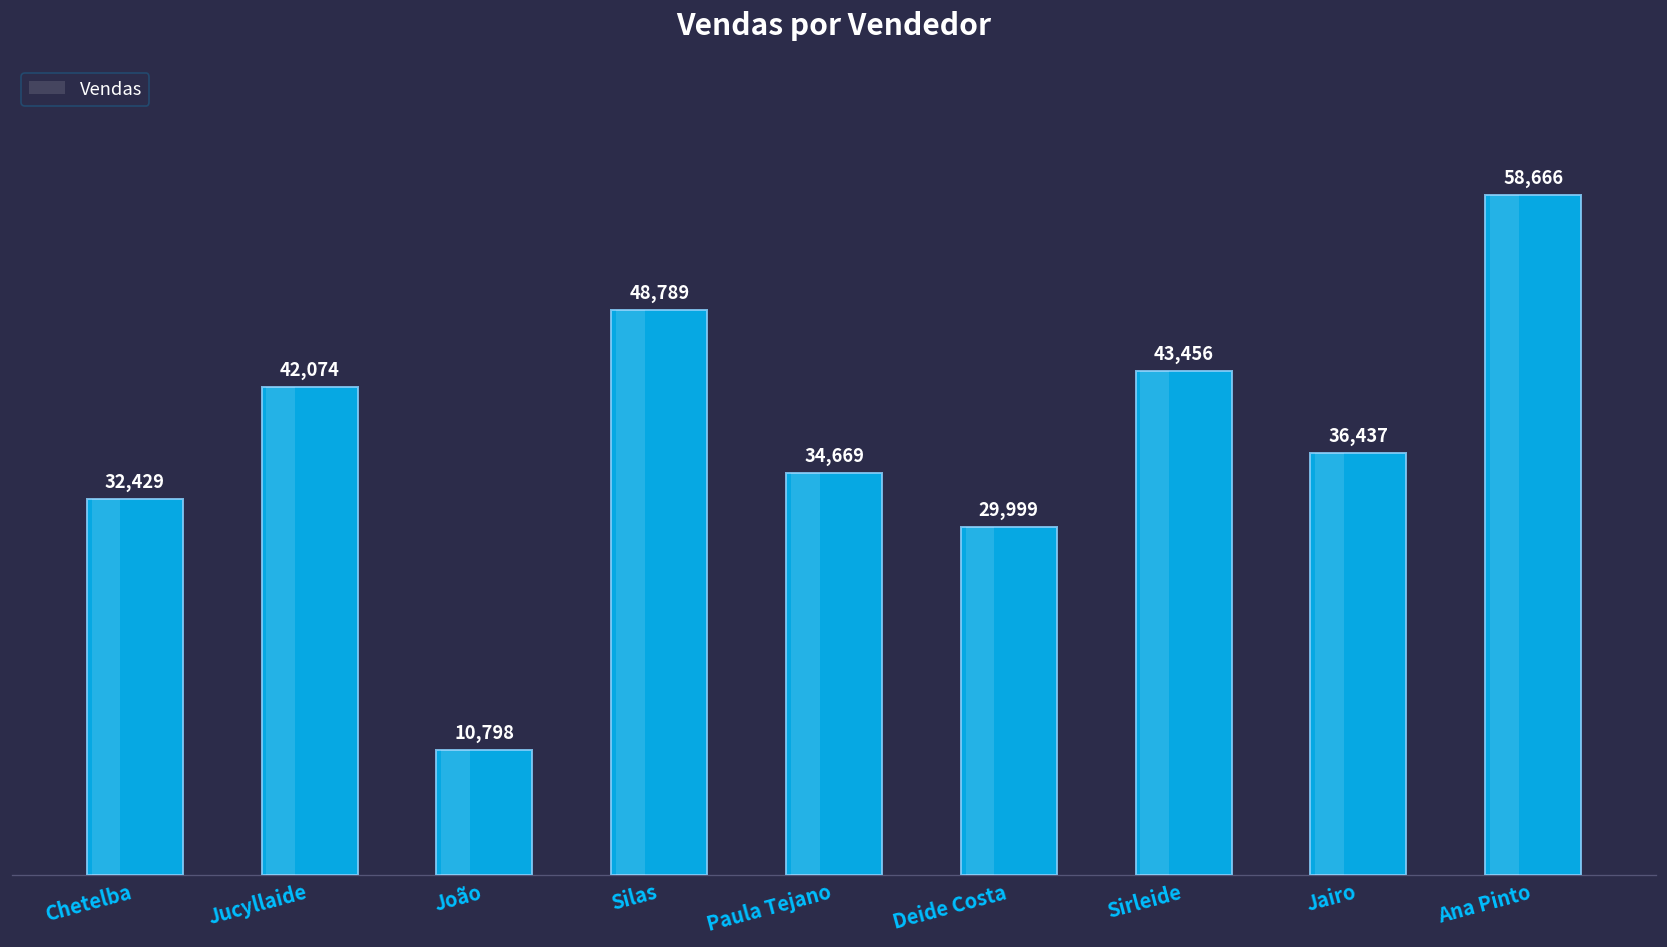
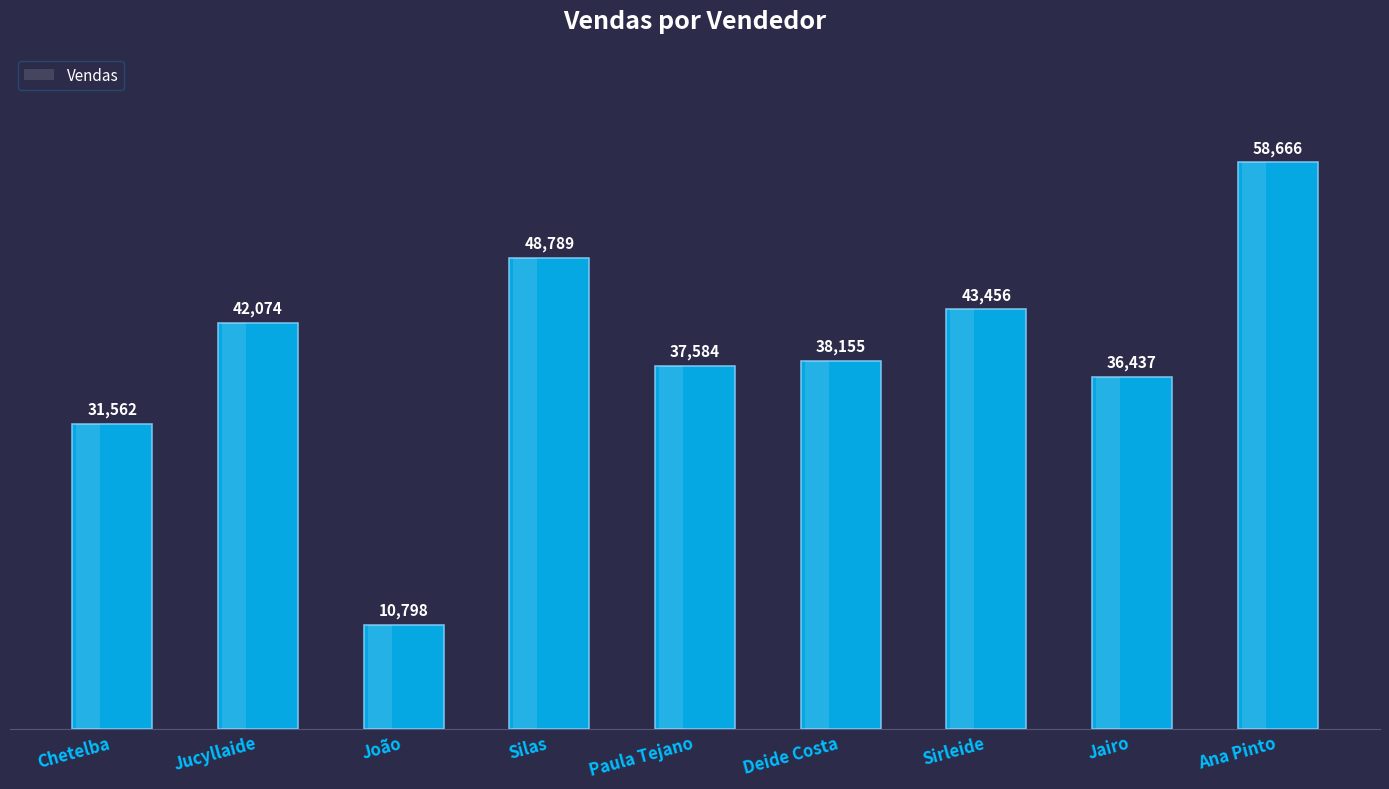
Chetelba: 32,429 -> 31,562
Paula Tejano: 34,669 -> 37,584
Deide Costa: 29,999 -> 38,155
